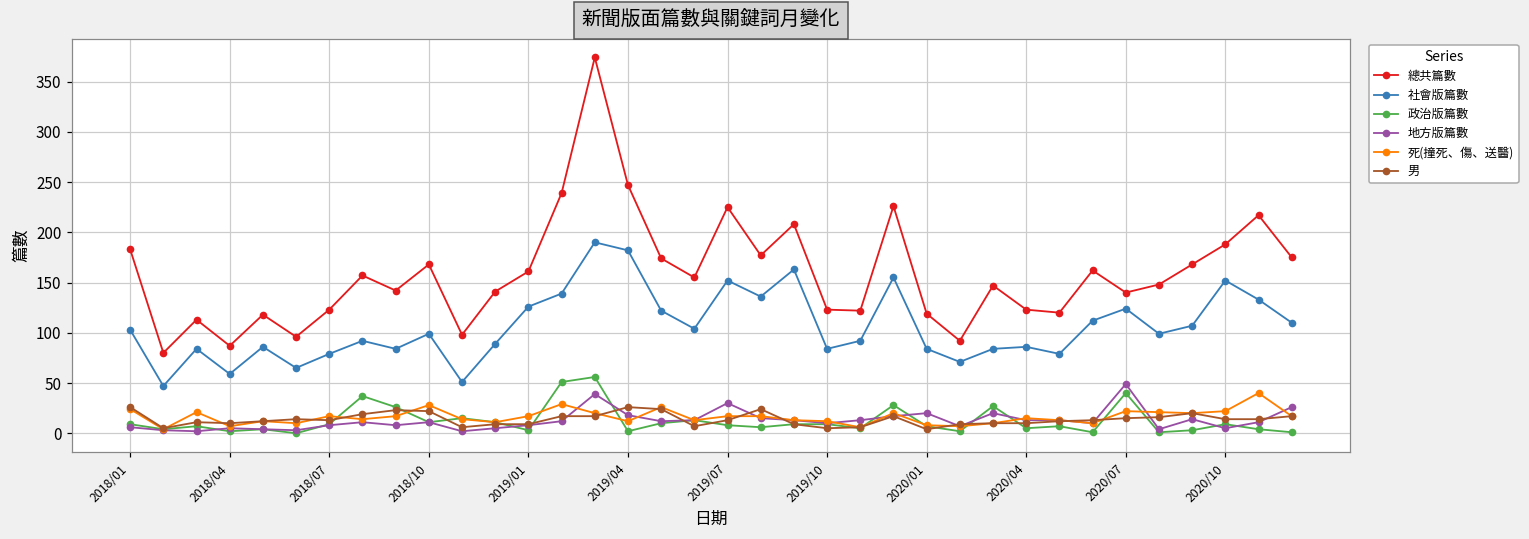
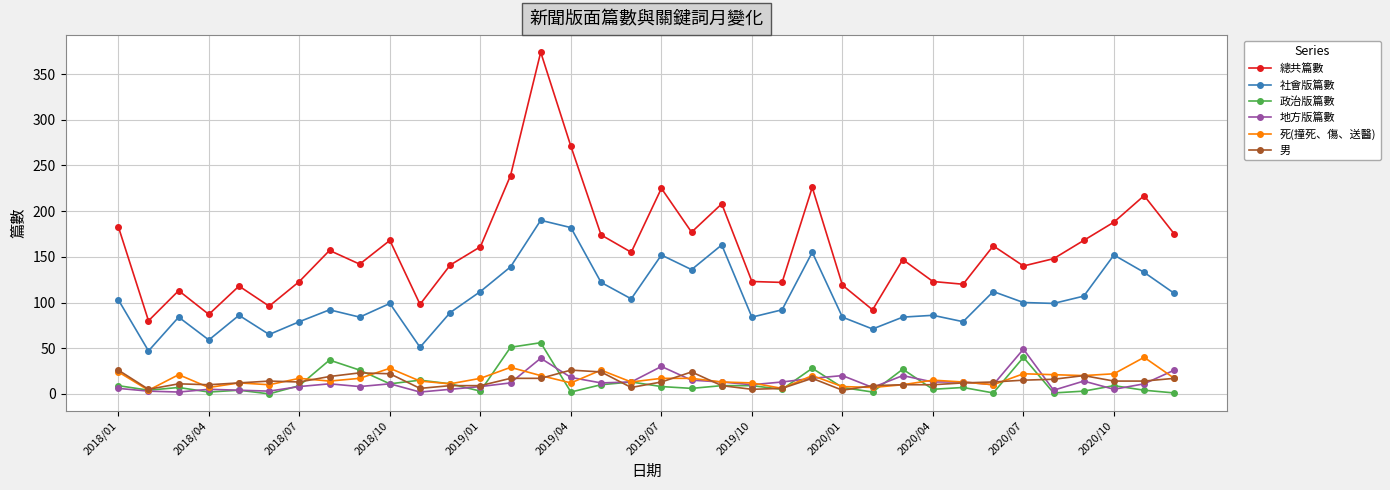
社會版篇數, 2019/01: 130 -> 110
總共篇數, 2019/04: 250 -> 270
社會版篇數, 2020/07: 120 -> 100
